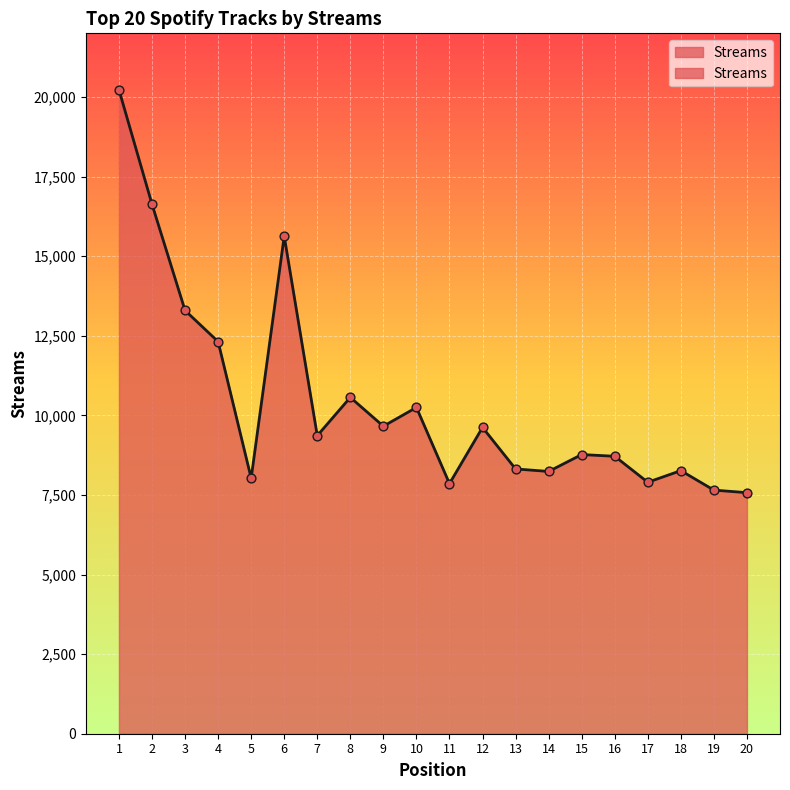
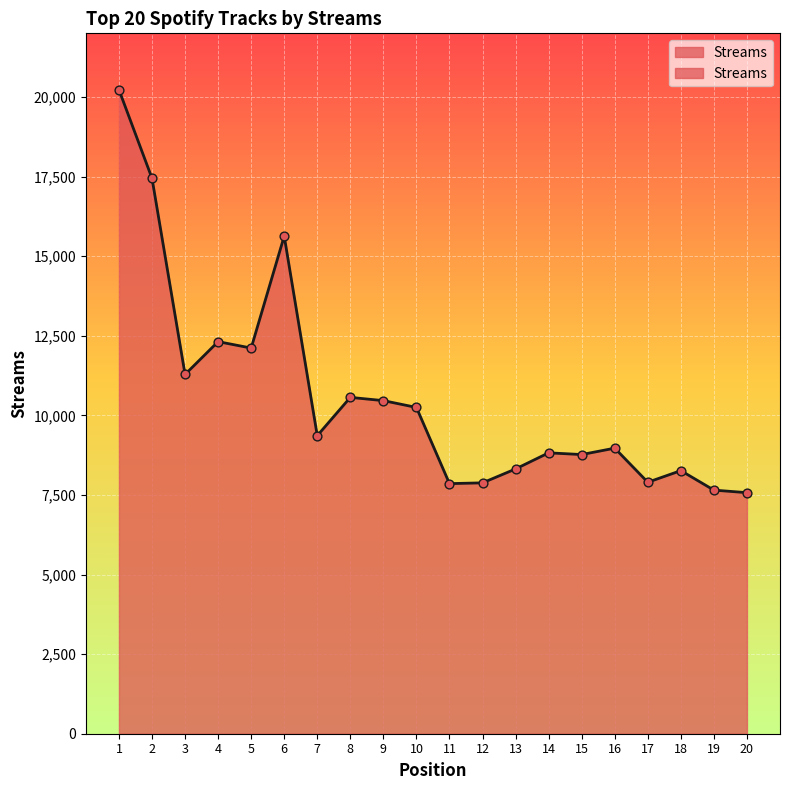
2: 16,600 -> 17,400
3: 13,300 -> 11,300
5: 8,000 -> 12,100
9: 9,700 -> 10,500
12: 9,600 -> 7,900
14: 8,200 -> 8,800
16: 8,700 -> 9,000
